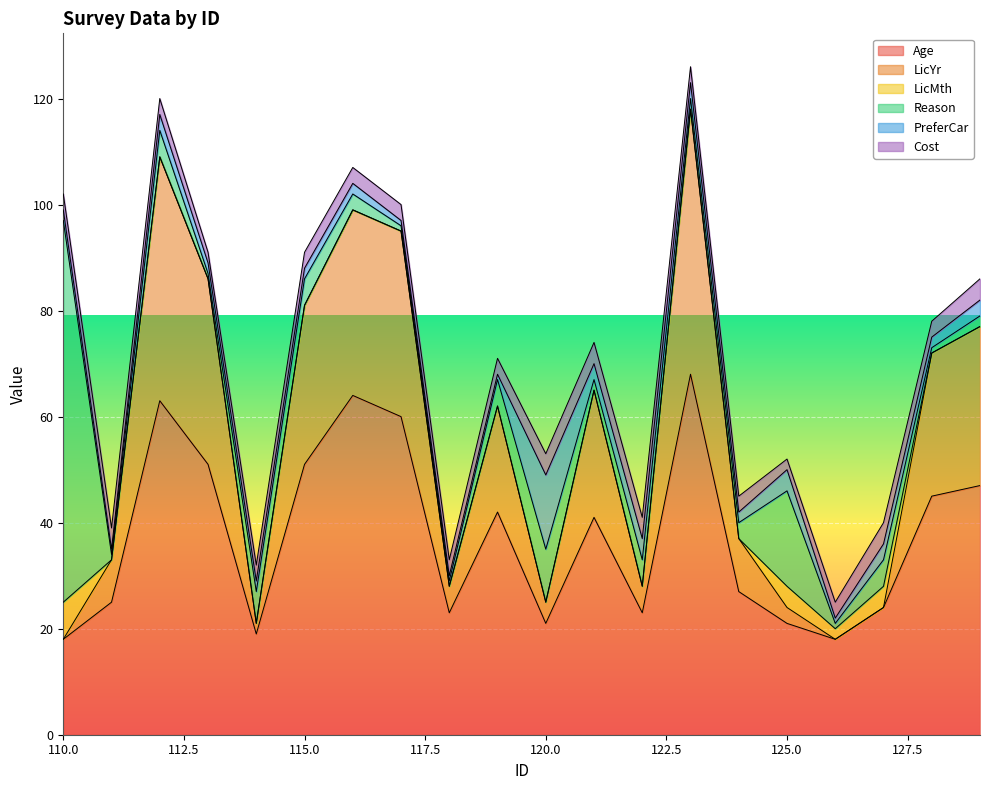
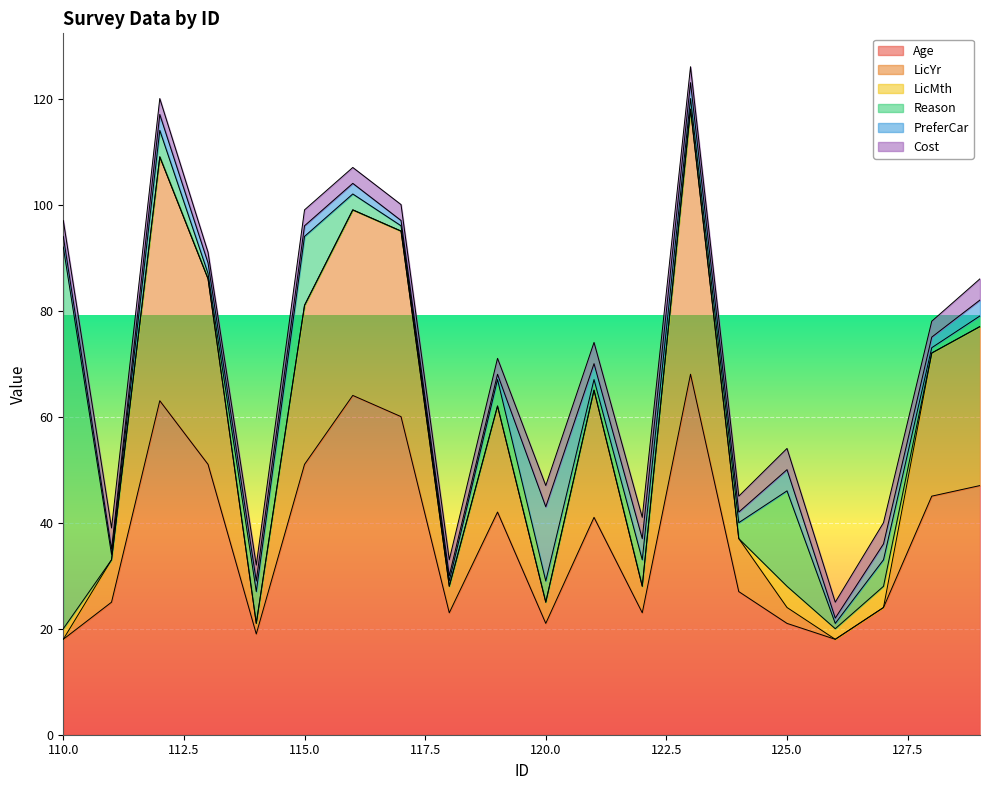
LicMth, 110.0: 7 -> 2
Reason, 115.0: 5 -> 13
Reason, 120.0: 10 -> 4
Cost, 125.0: 2 -> 4
